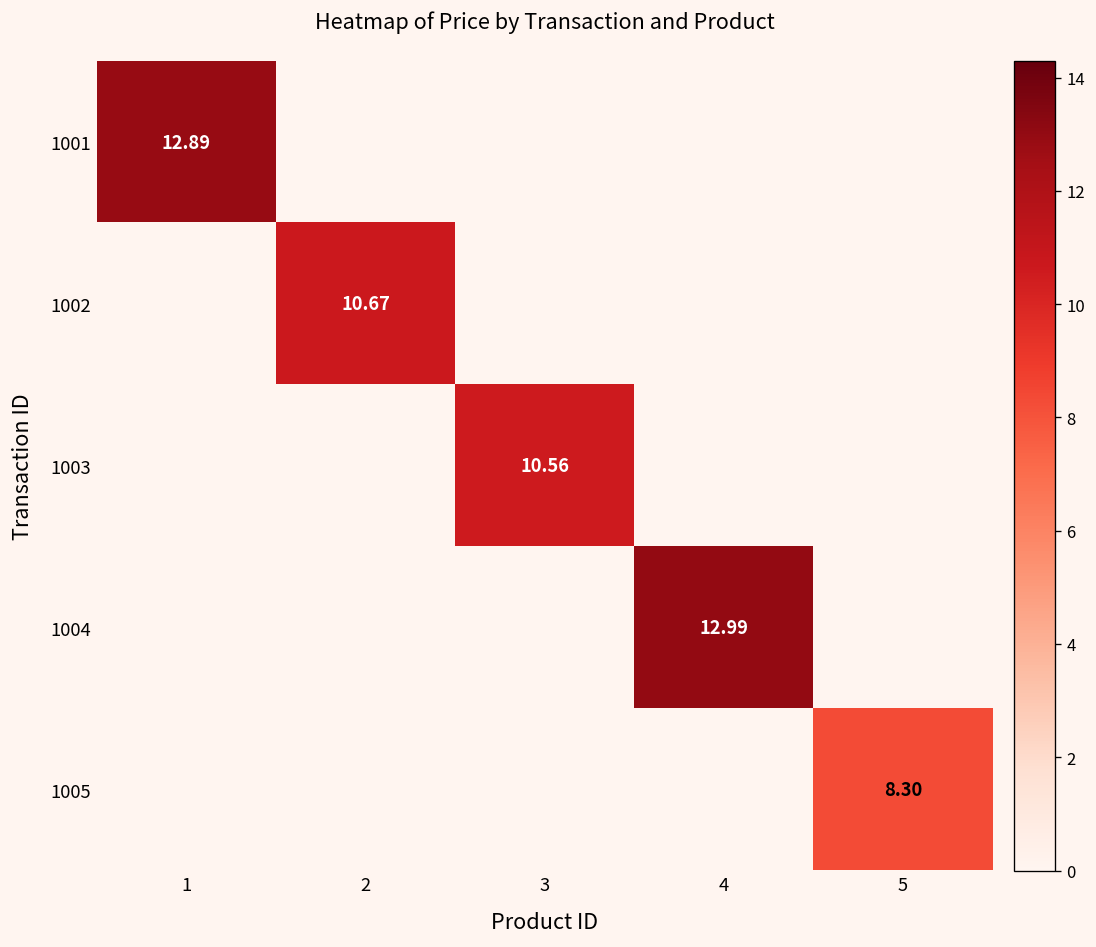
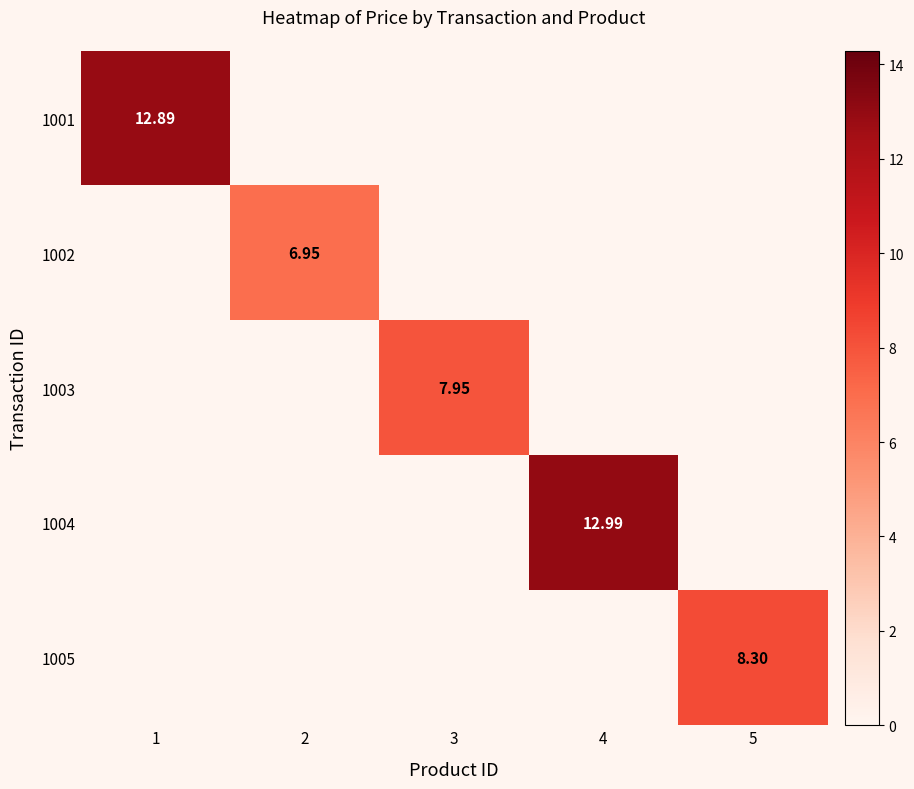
1002, 2: 10.67 -> 6.95
1003, 3: 10.56 -> 7.95
